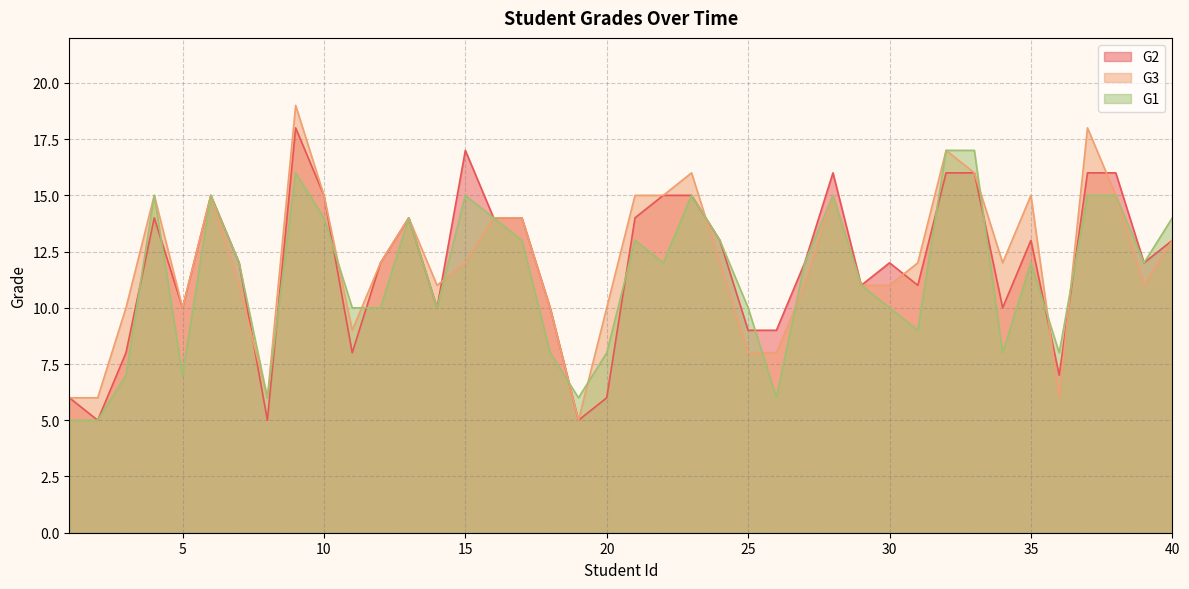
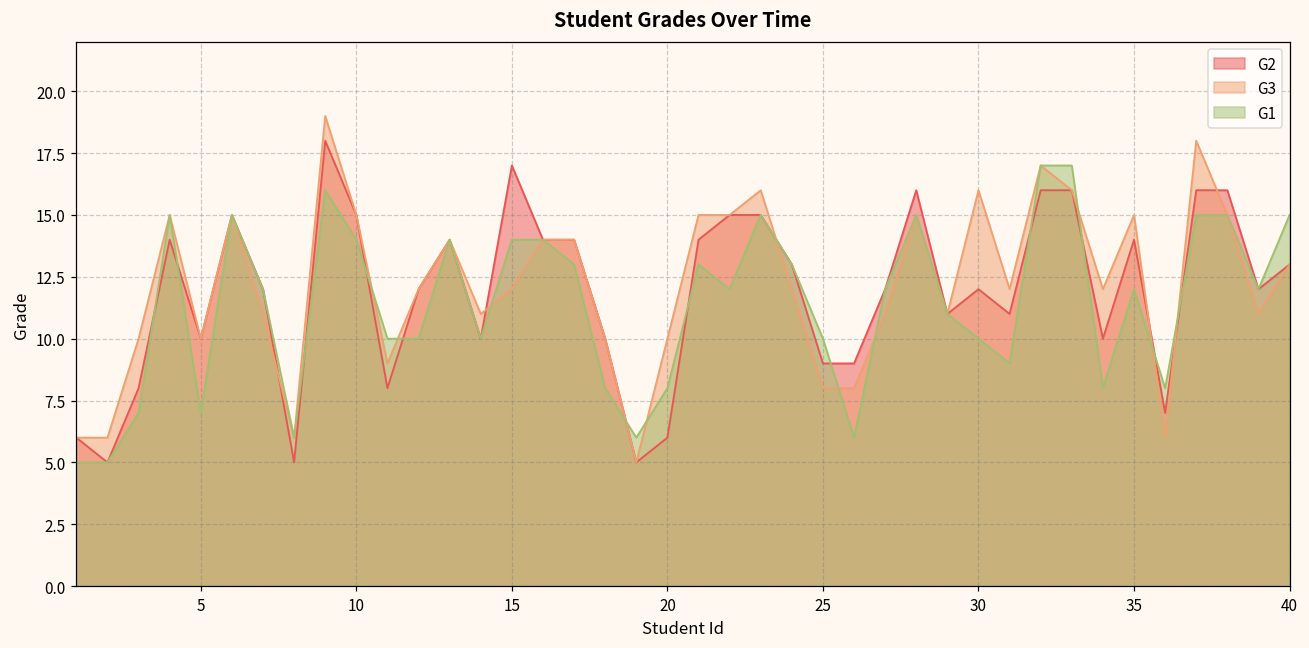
G1, 15: 15 -> 14
G3, 30: 11 -> 16
G2, 35: 13 -> 14
G1, 40: 14 -> 15
